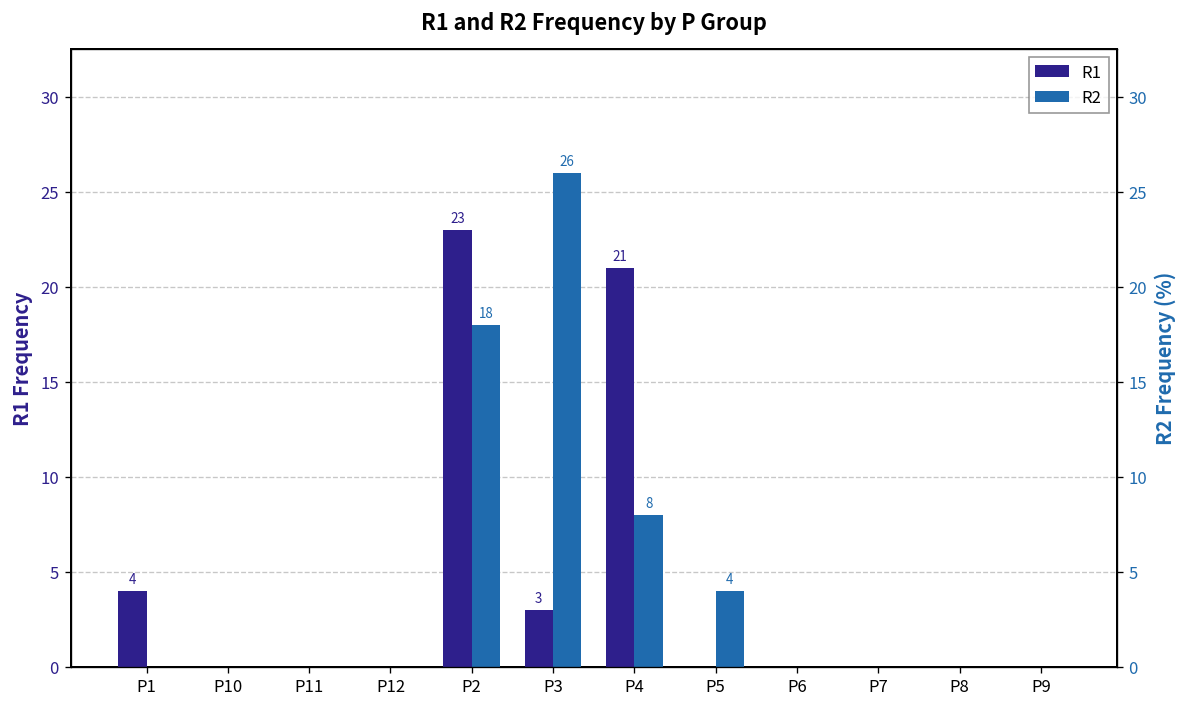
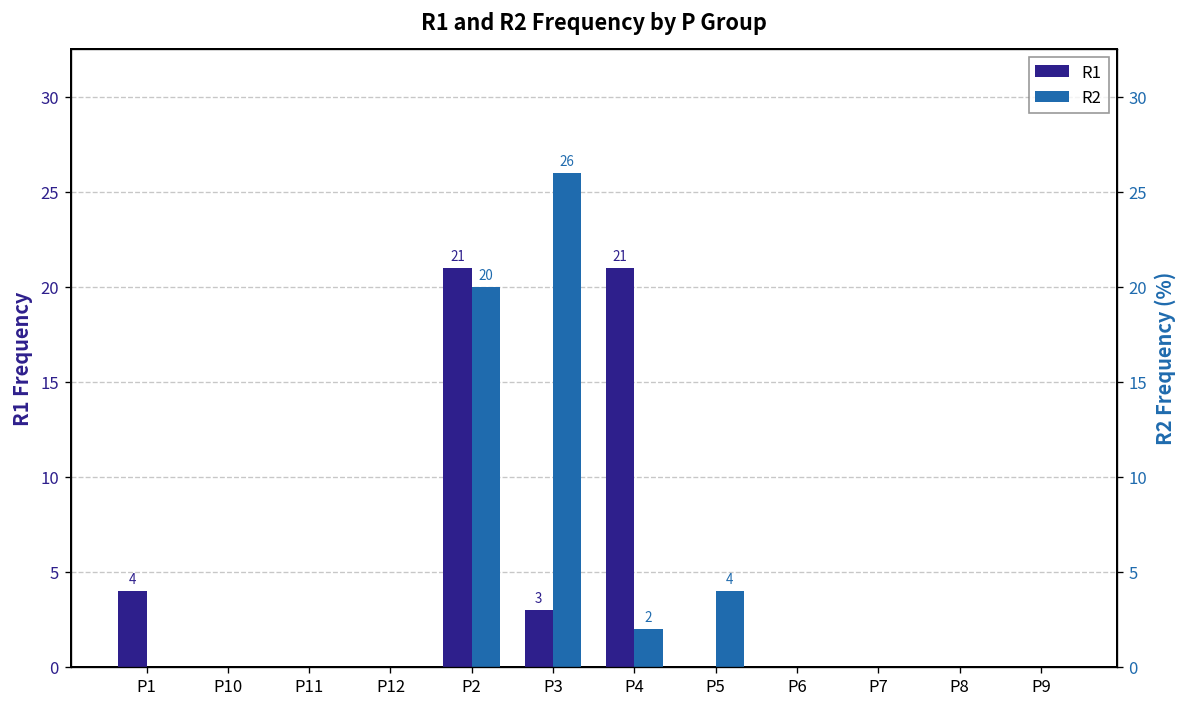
R1, P2: 23 -> 21
R2, P2: 18 -> 20
R2, P4: 8 -> 2
